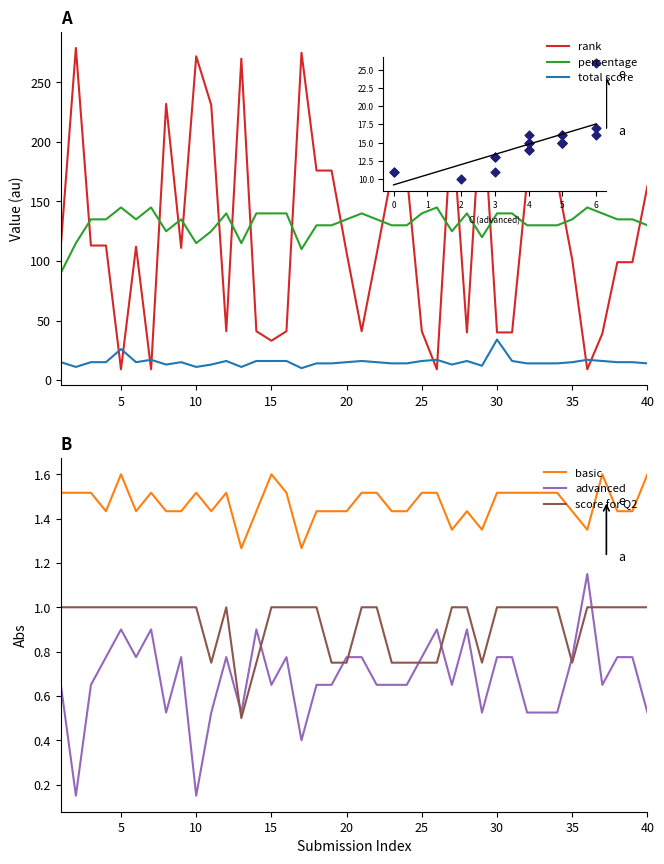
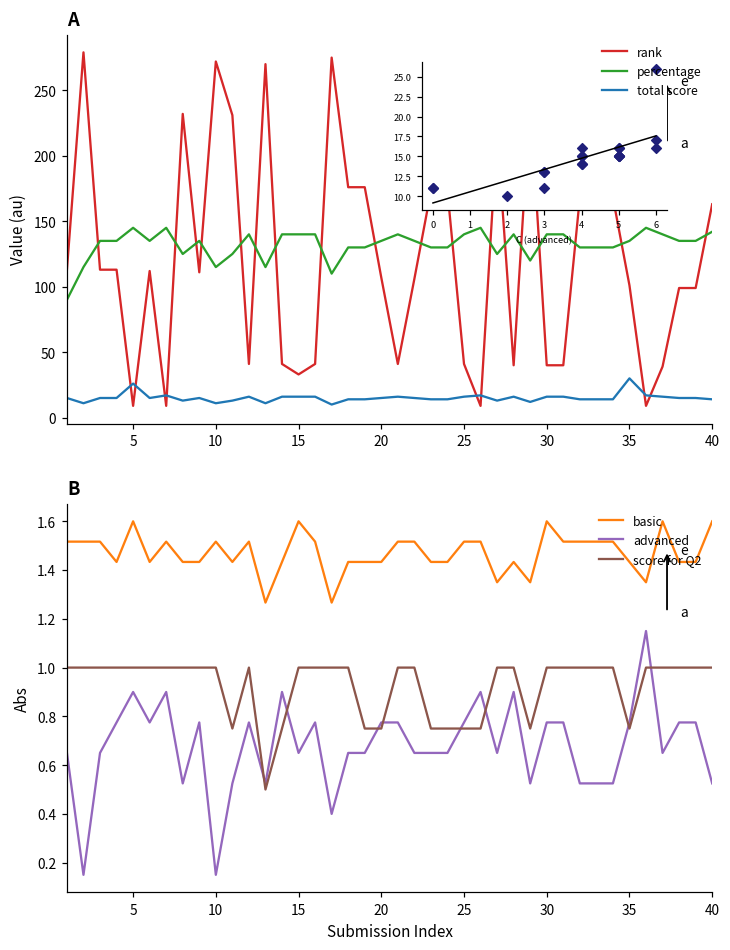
A, total score, 30: 34 -> 16
A, total score, 35: 15 -> 30
A, percentage, 40: 130 -> 142
B, basic, 30: 1.52 -> 1.60
